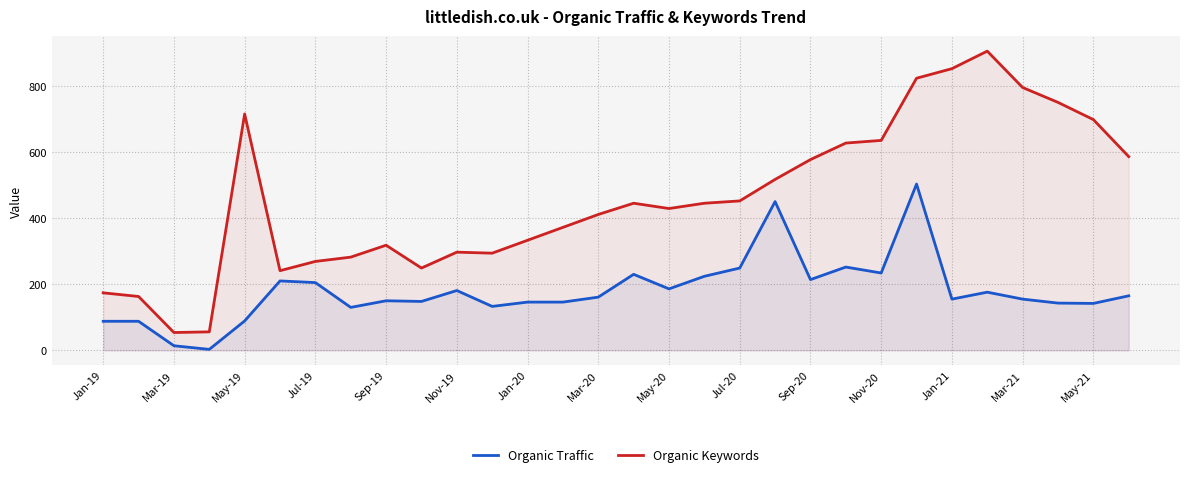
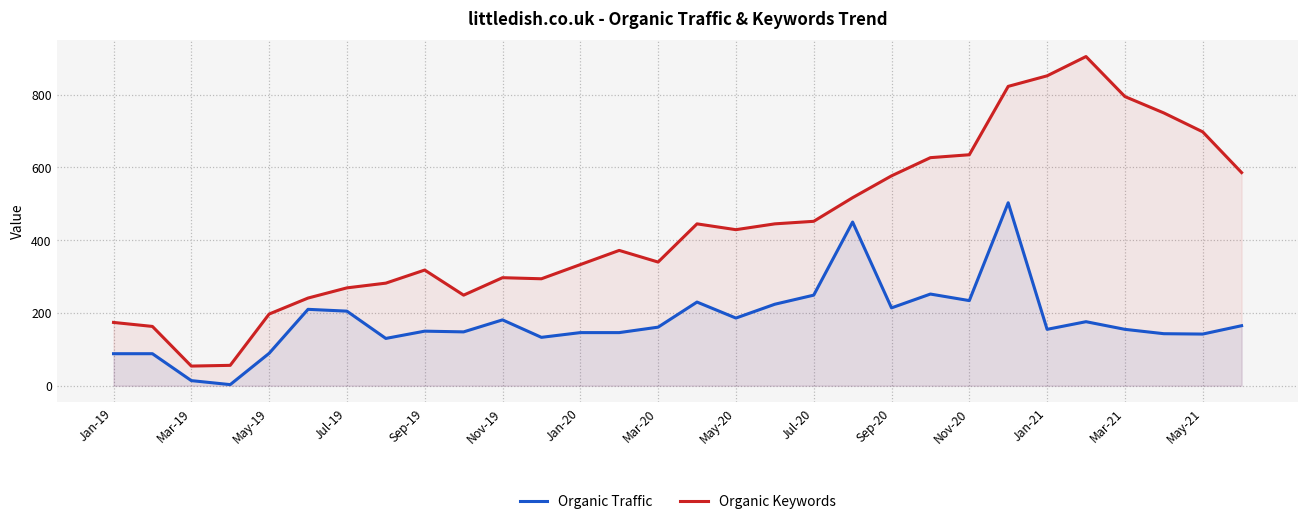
Organic Keywords, May-19: 720 -> 200
Organic Keywords, Mar-20: 410 -> 340
